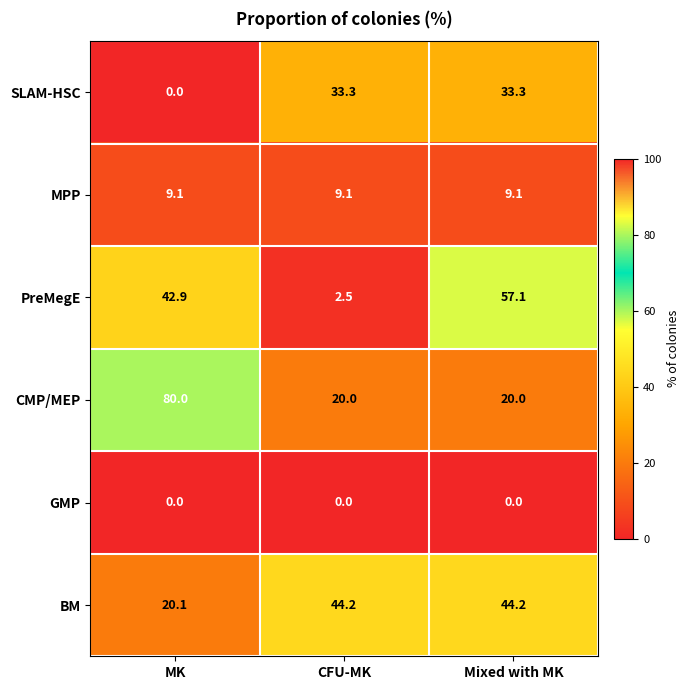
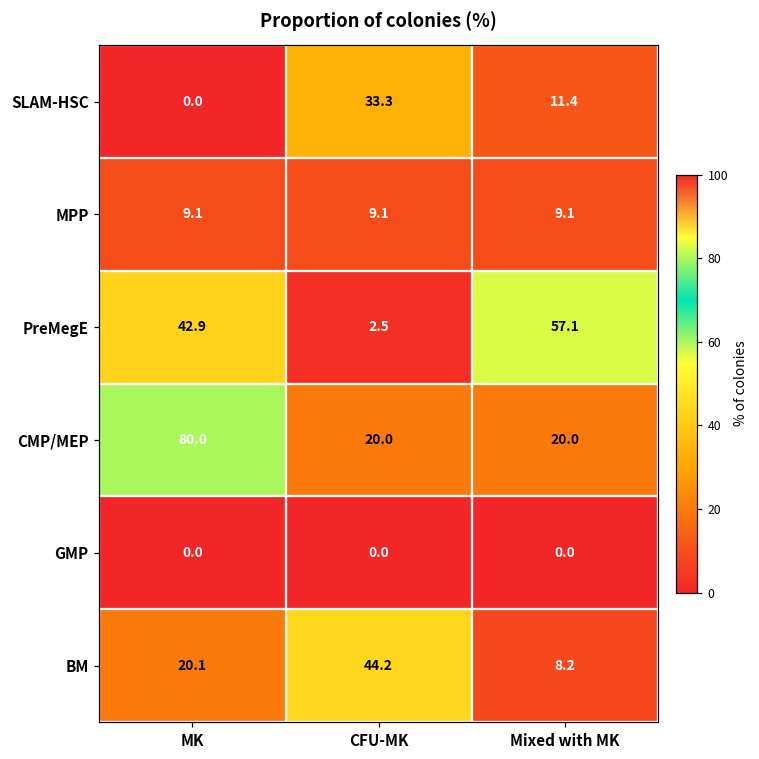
SLAM-HSC, Mixed with MK: 33.3 -> 11.4
BM, Mixed with MK: 44.2 -> 8.2
